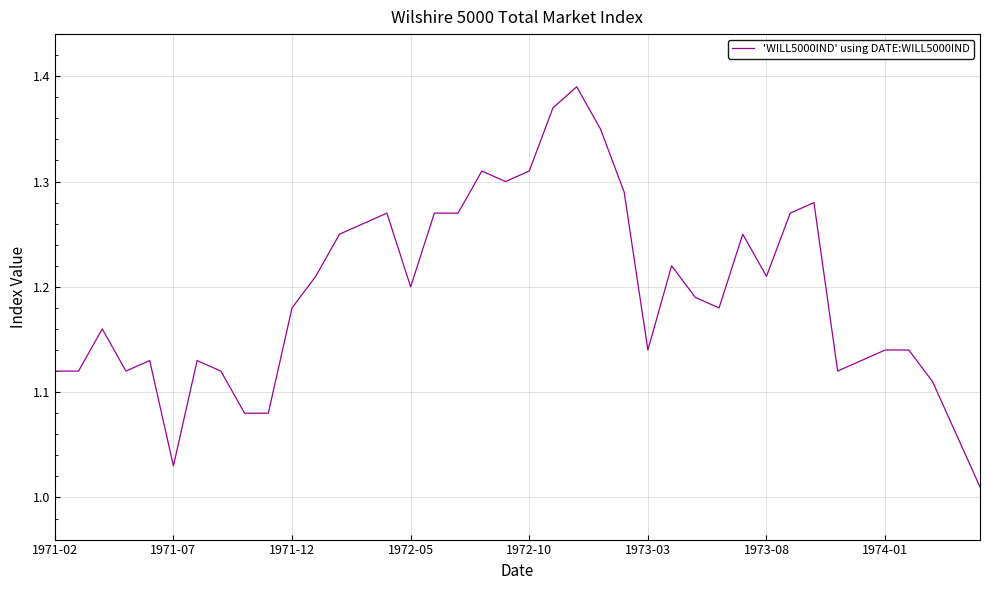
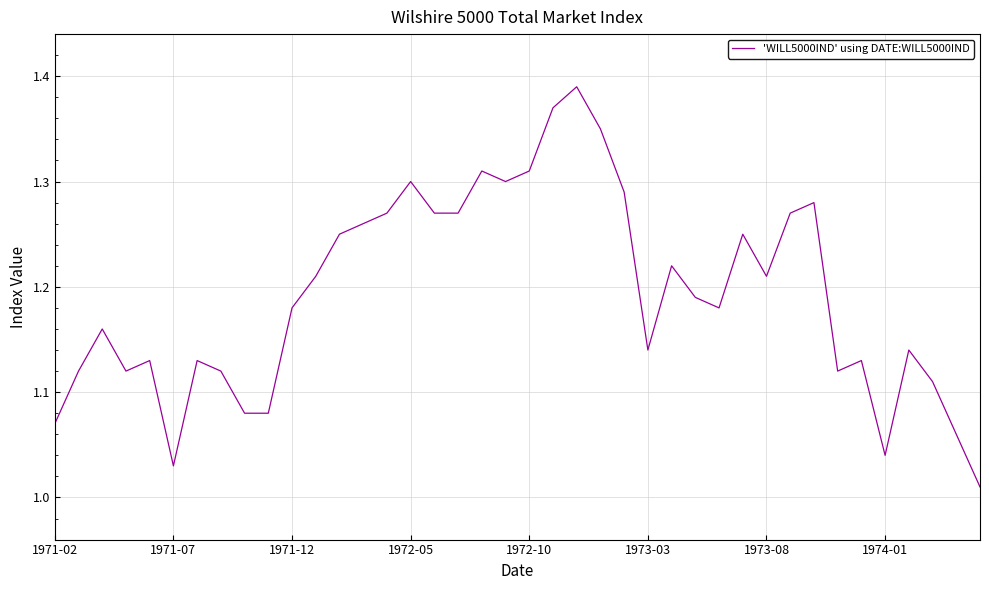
1971-02: 1.12 -> 1.07
1972-05: 1.2 -> 1.3
1974-01: 1.14 -> 1.04
